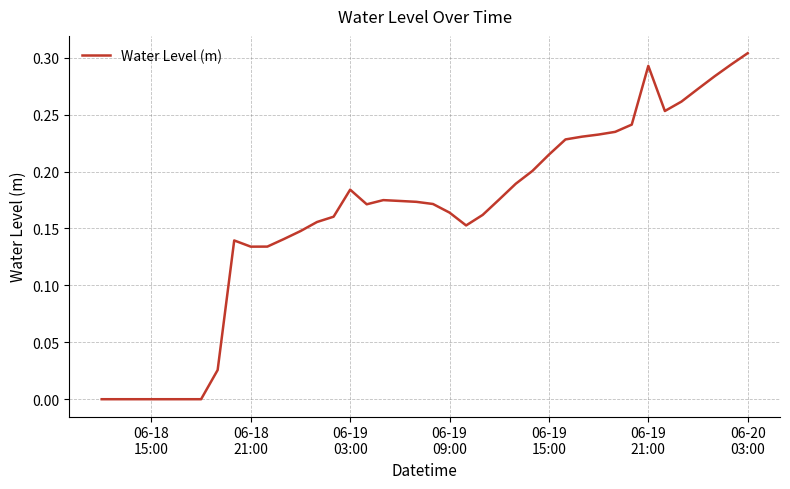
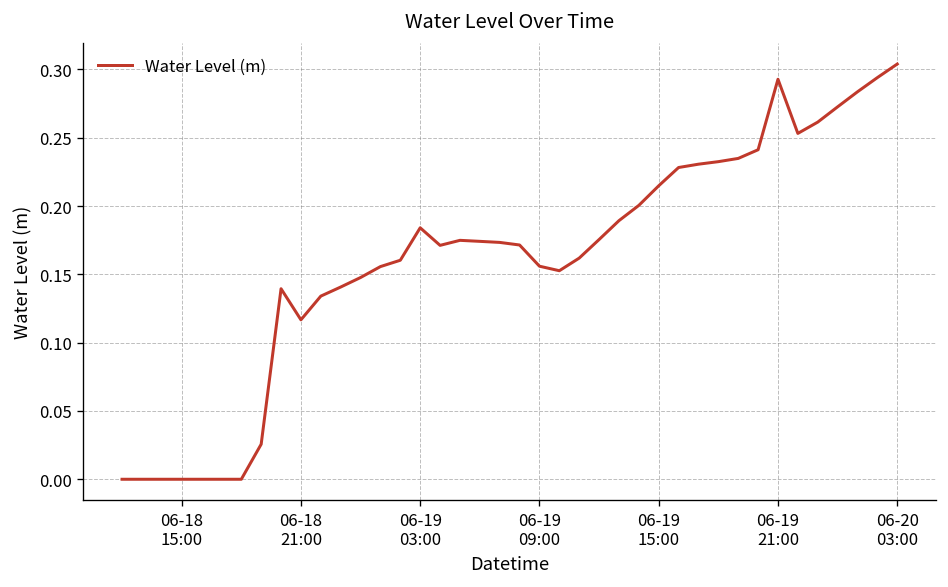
06-18 21:00: 0.134 -> 0.117
06-19 09:00: 0.164 -> 0.156
